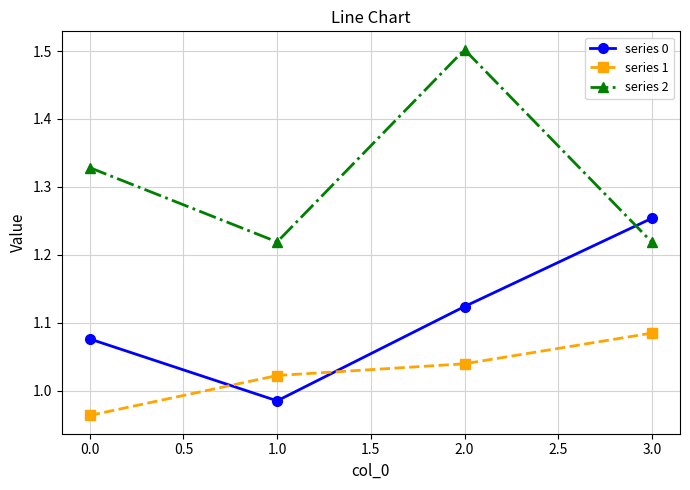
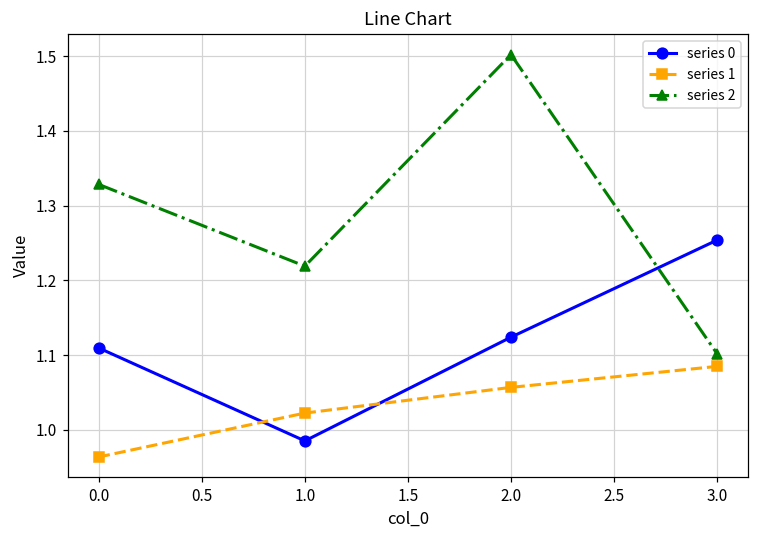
series 0, 0.0: 1.08 -> 1.11
series 1, 2.0: 1.04 -> 1.06
series 2, 3.0: 1.22 -> 1.10
